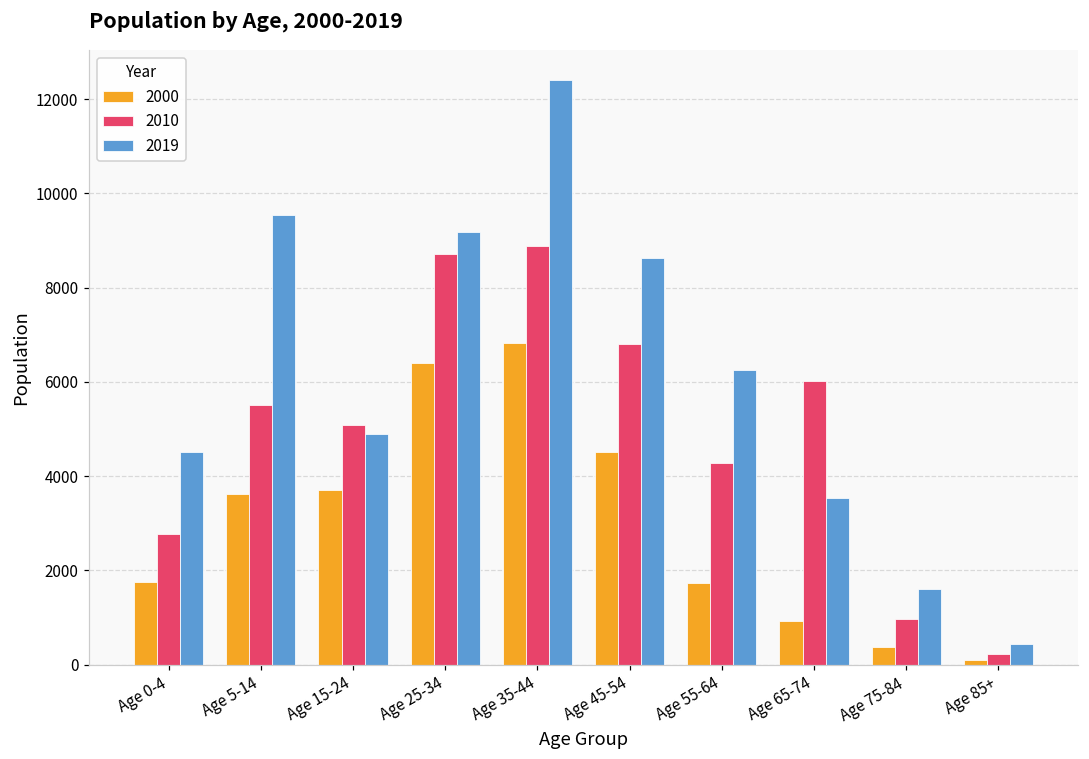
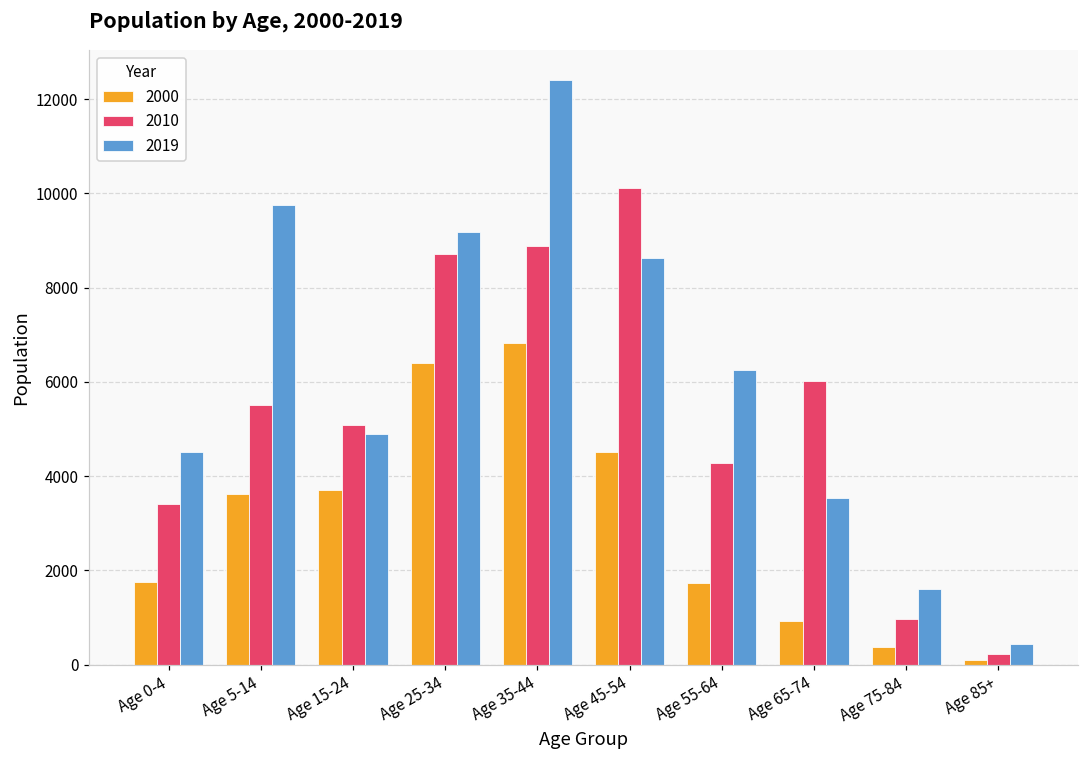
2010, Age 0-4: 2800 -> 3400
2019, Age 5-14: 9500 -> 9800
2010, Age 45-54: 6800 -> 10100
